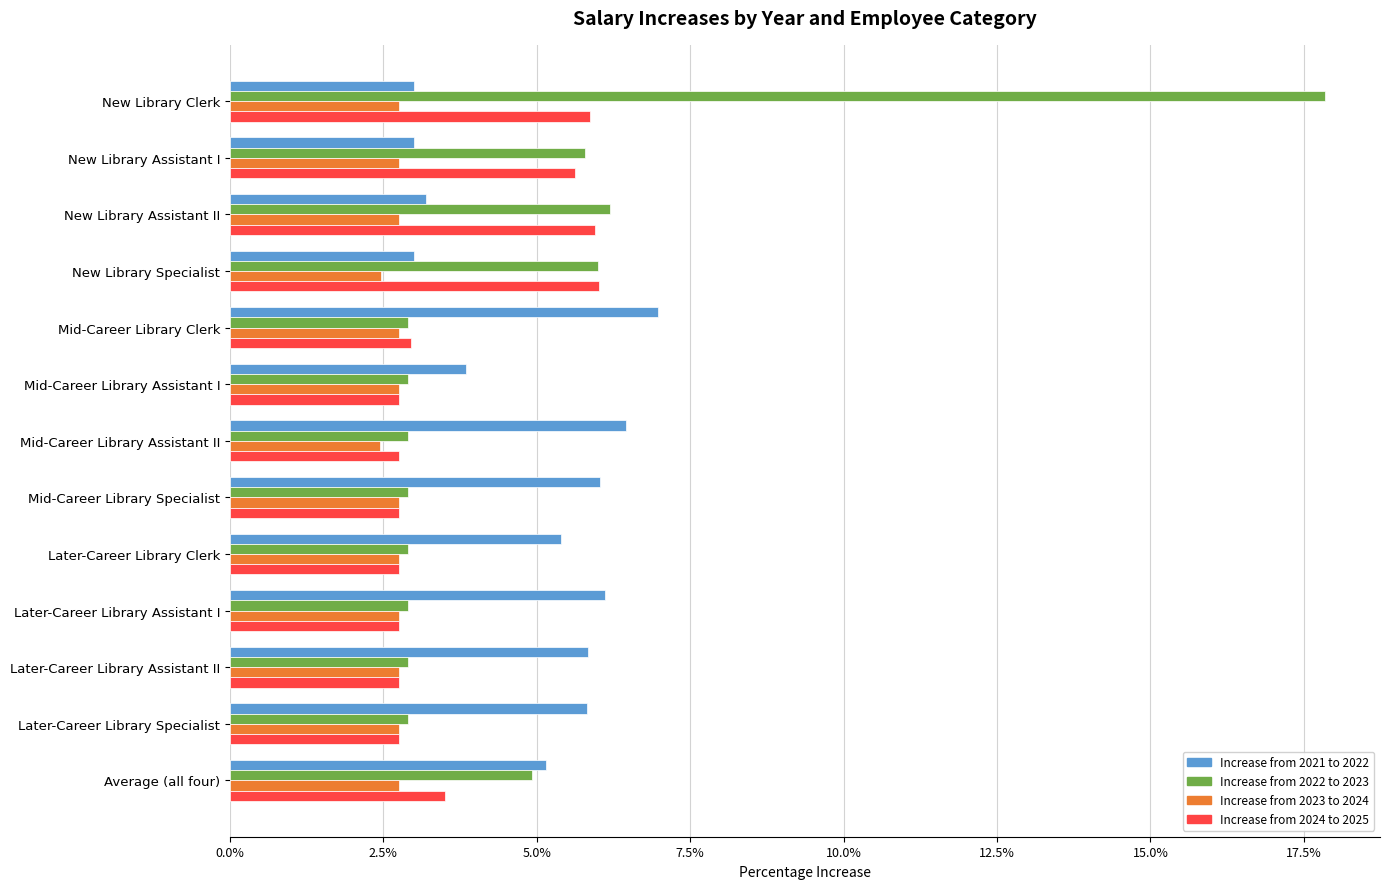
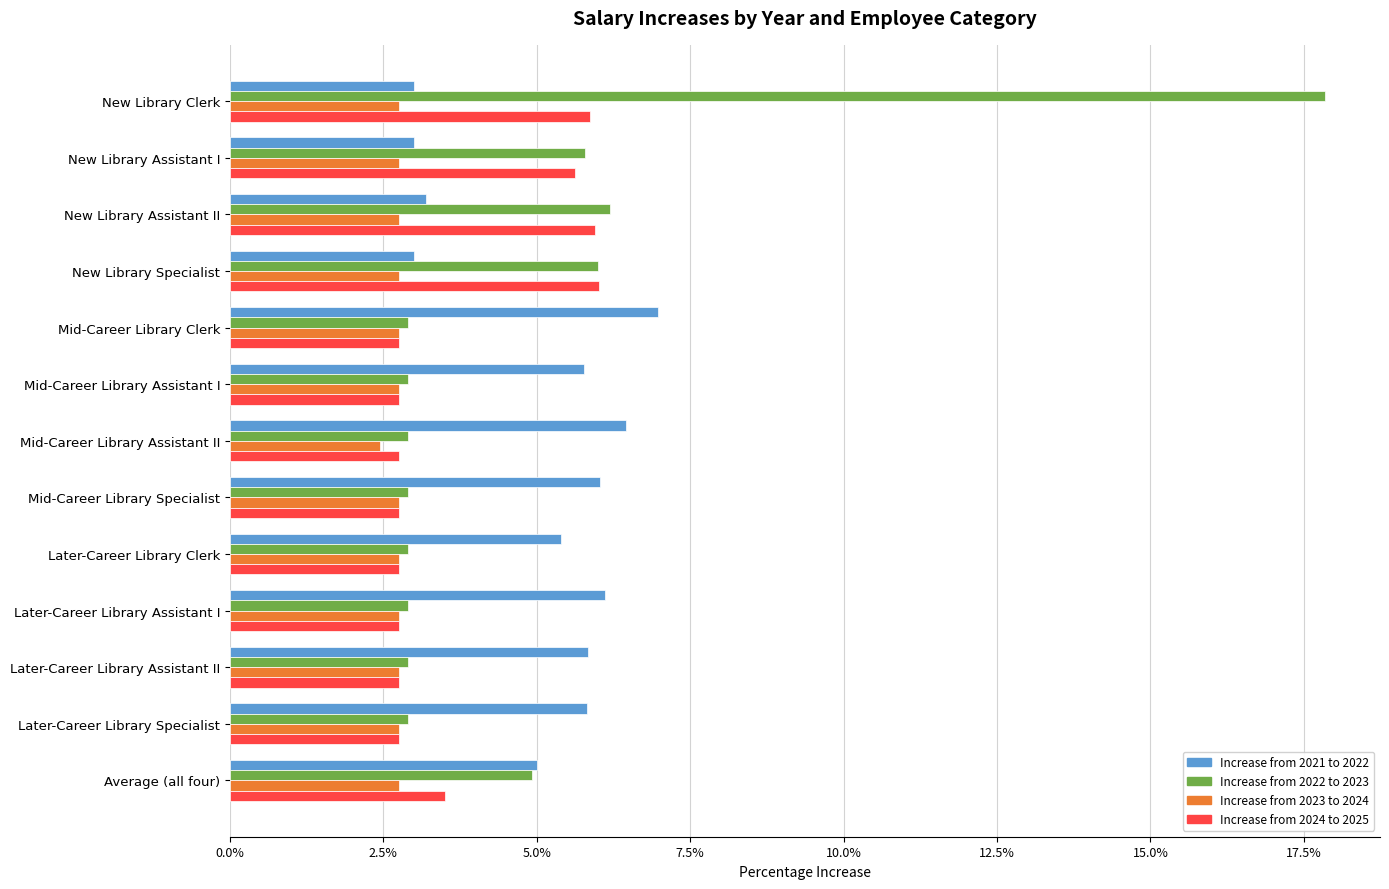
Increase from 2023 to 2024, New Library Specialist: 2.5% -> 2.8%
Increase from 2024 to 2025, Mid-Career Library Clerk: 3.0% -> 2.7%
Increase from 2021 to 2022, Mid-Career Library Assistant I: 3.8% -> 5.8%
Increase from 2021 to 2022, Average (all four): 5.1% -> 5.0%
